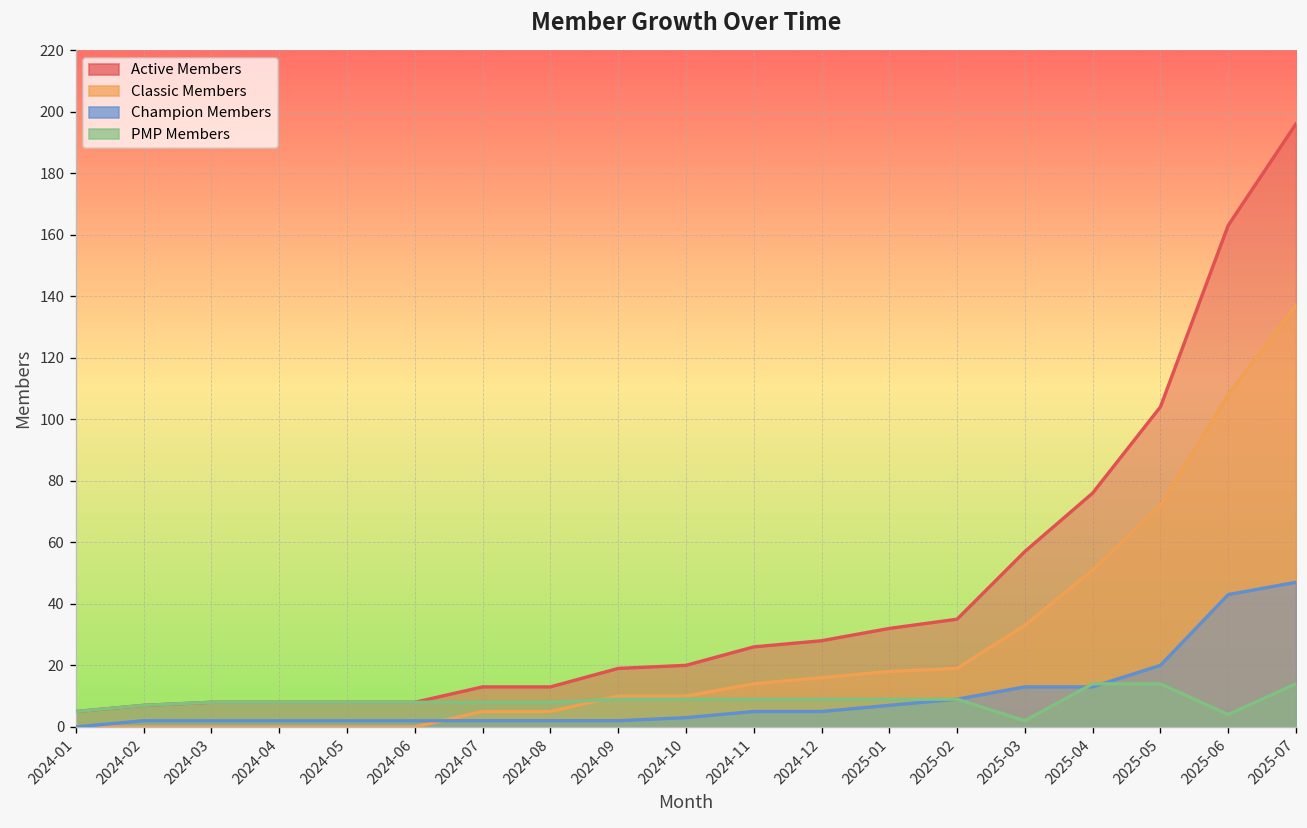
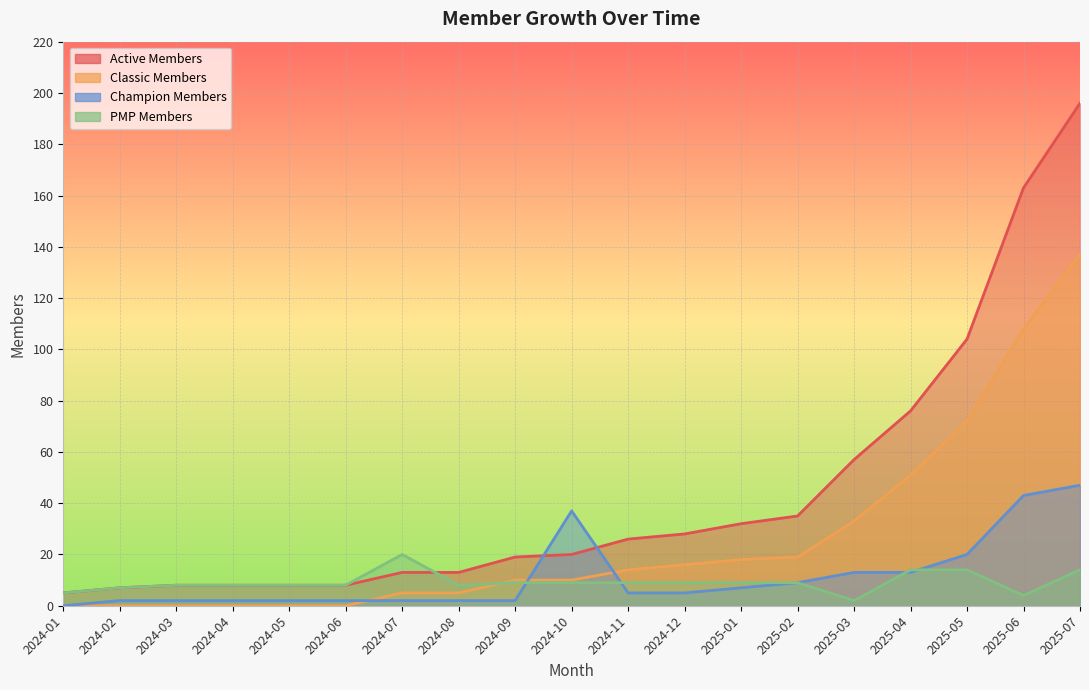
PMP Members, 2024-07: 8 -> 20
Champion Members, 2024-10: 3 -> 37
